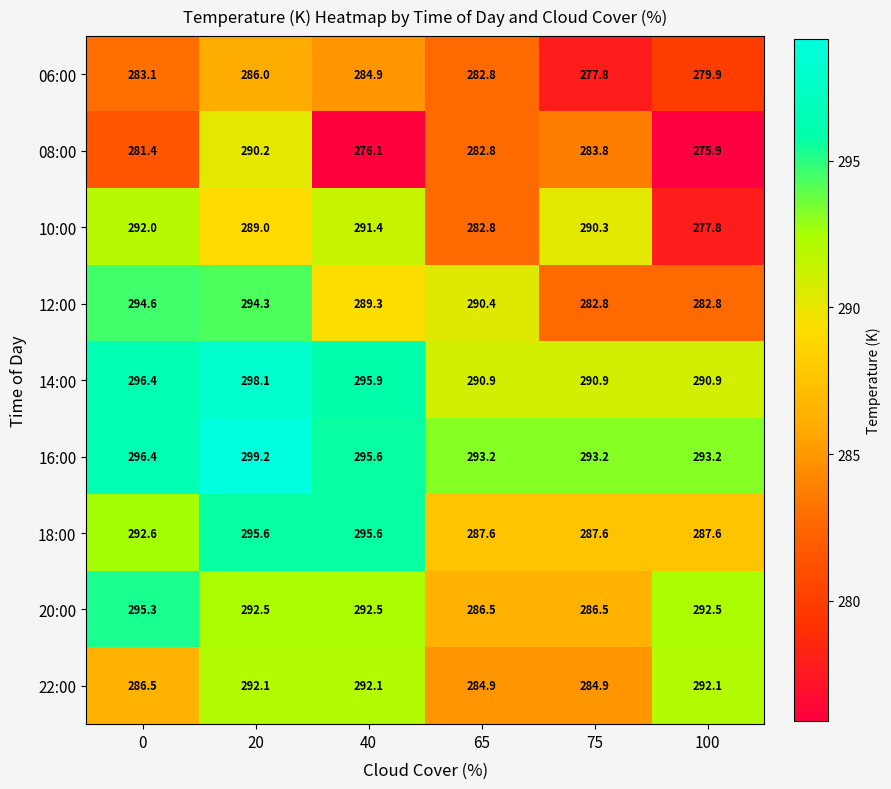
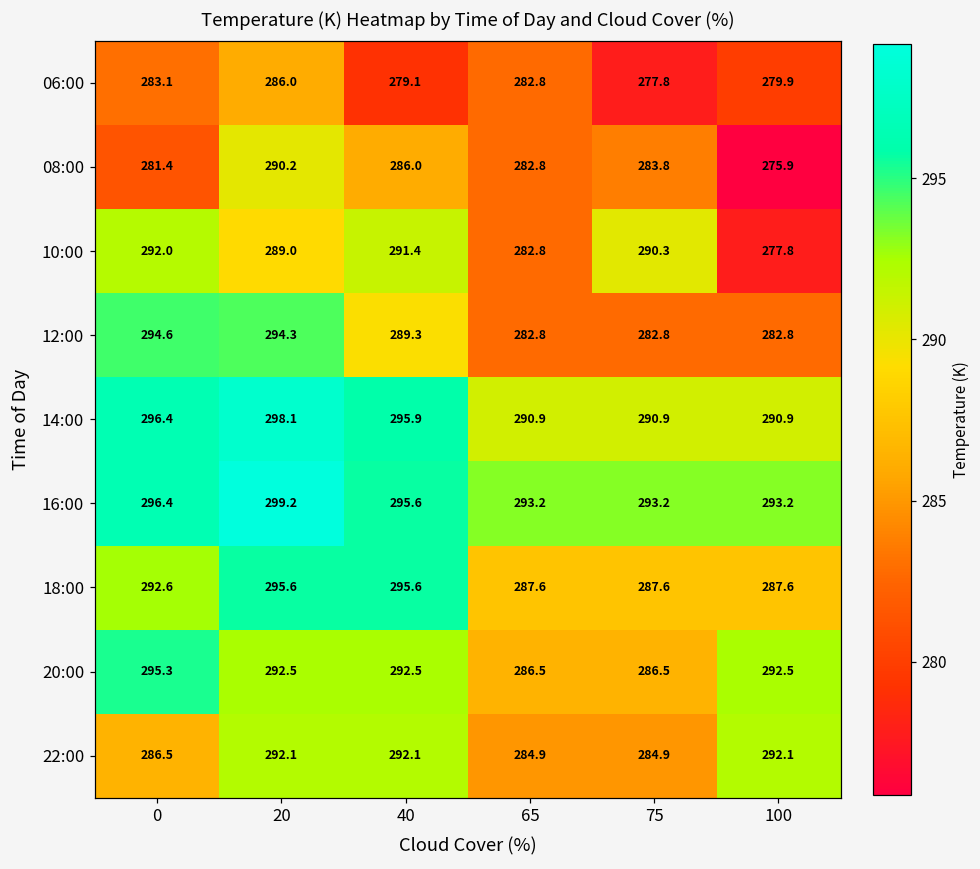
06:00, 40: 284.9 -> 279.1
08:00, 40: 276.1 -> 286.0
12:00, 65: 290.4 -> 282.8
